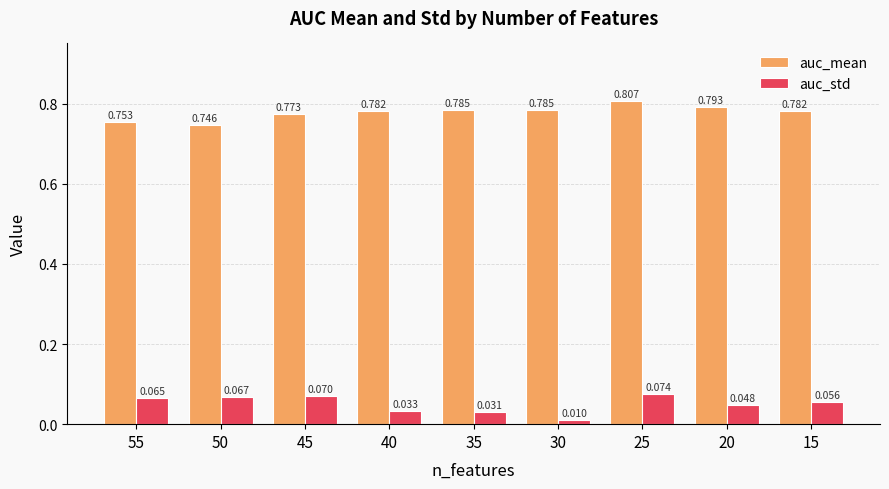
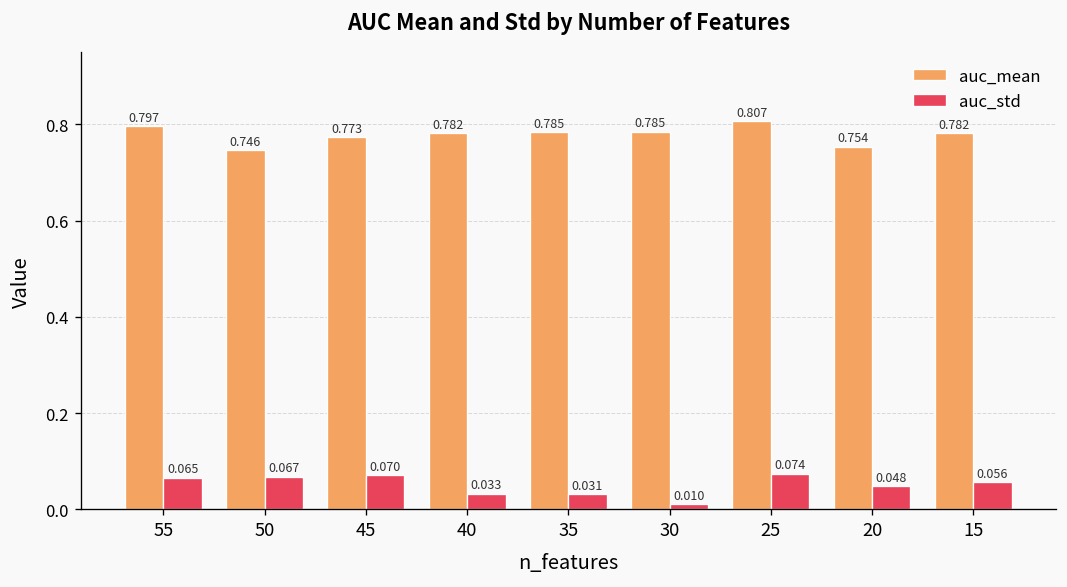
auc_mean, 55: 0.753 -> 0.797
auc_mean, 20: 0.793 -> 0.754
